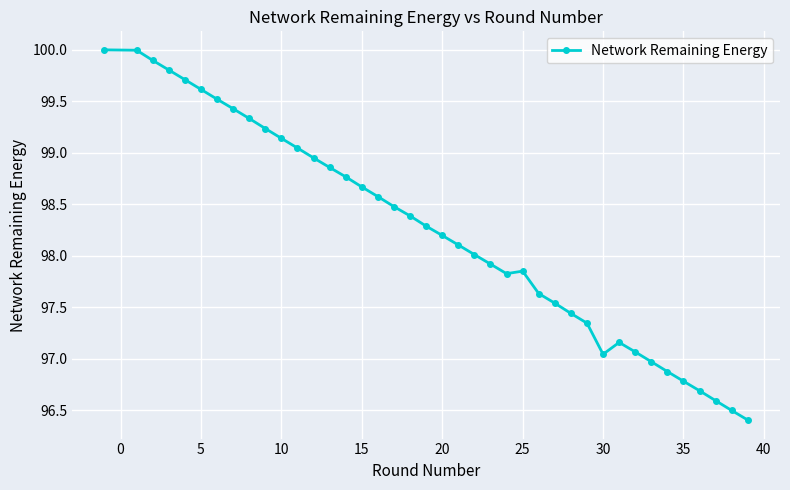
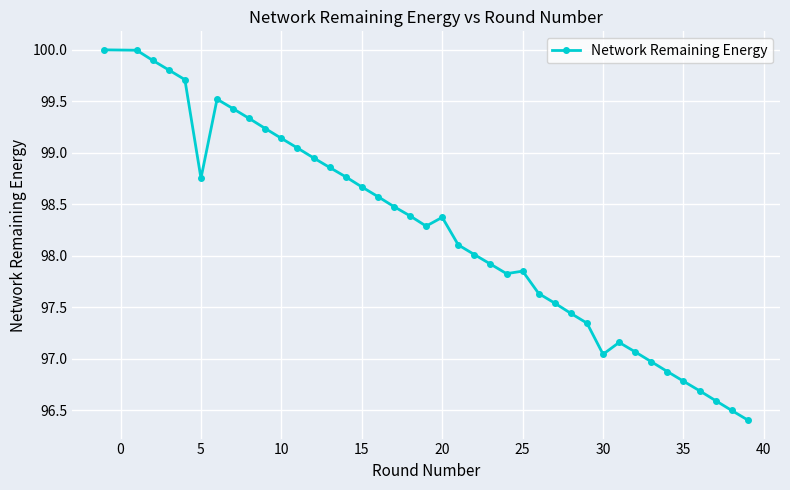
5: 99.62 -> 98.75
20: 98.20 -> 98.37
